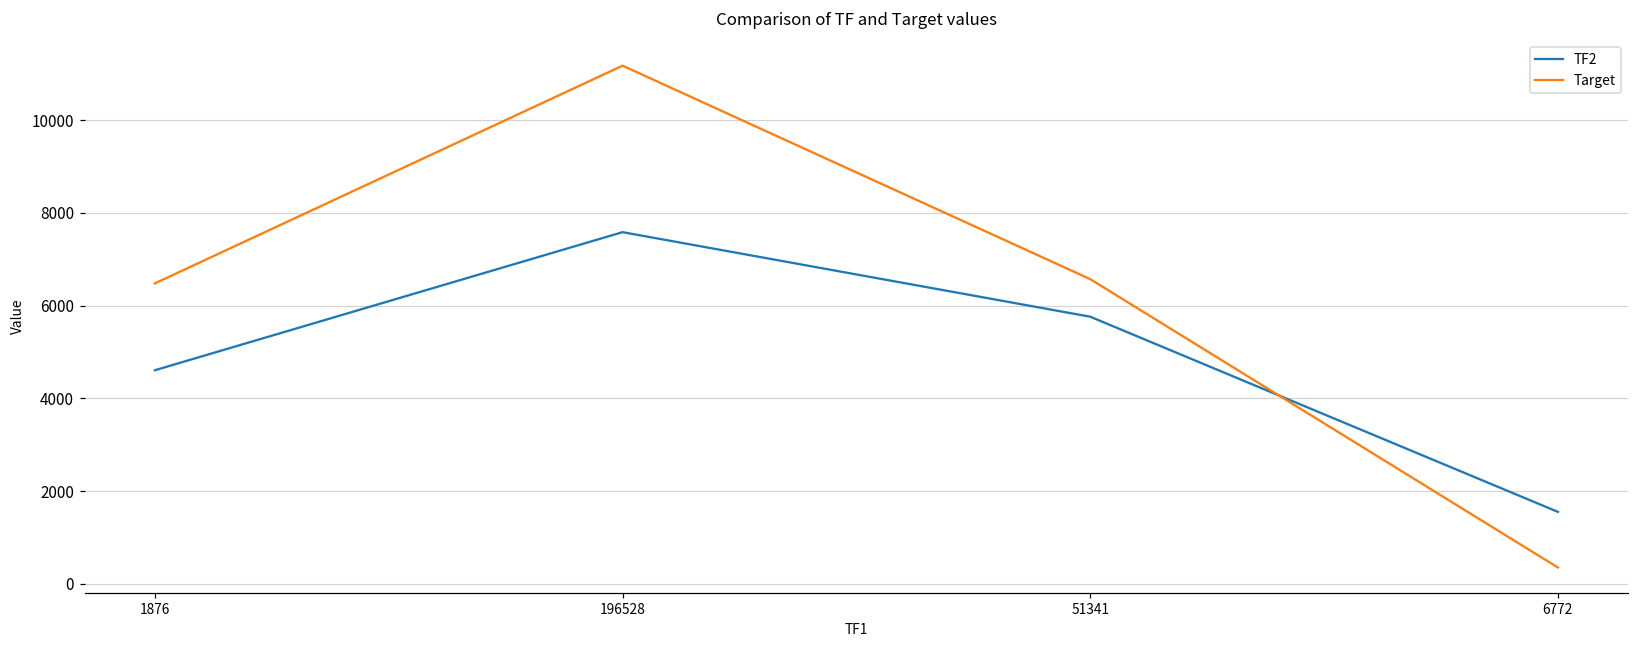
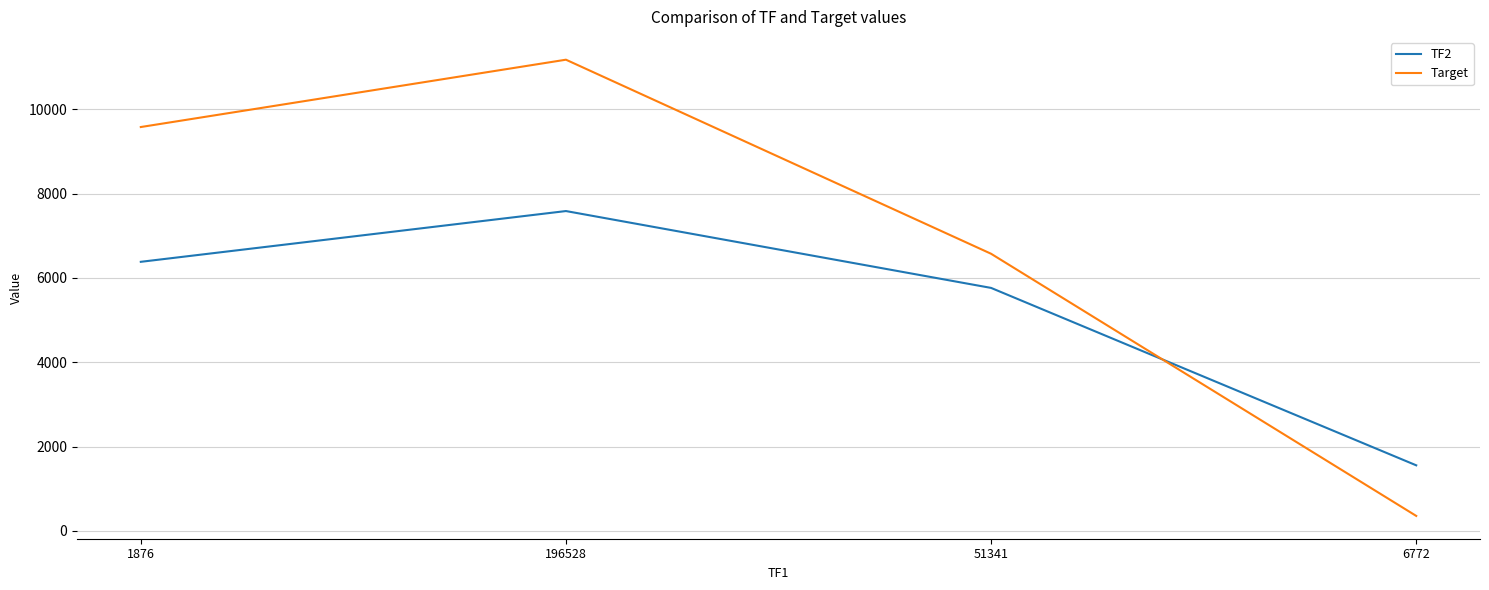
TF2, 1876: 4600 -> 6400
Target, 1876: 6500 -> 9600
